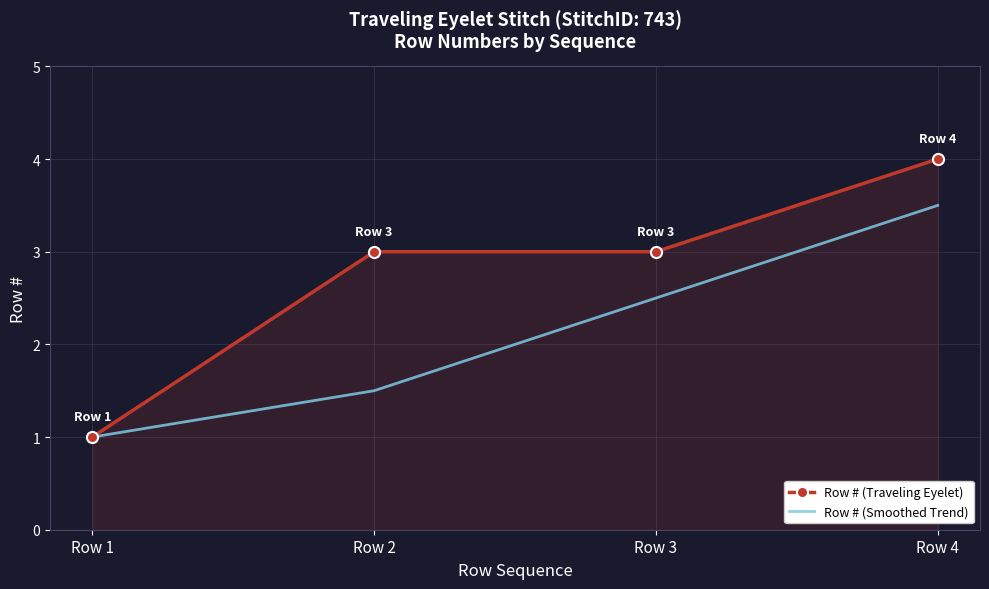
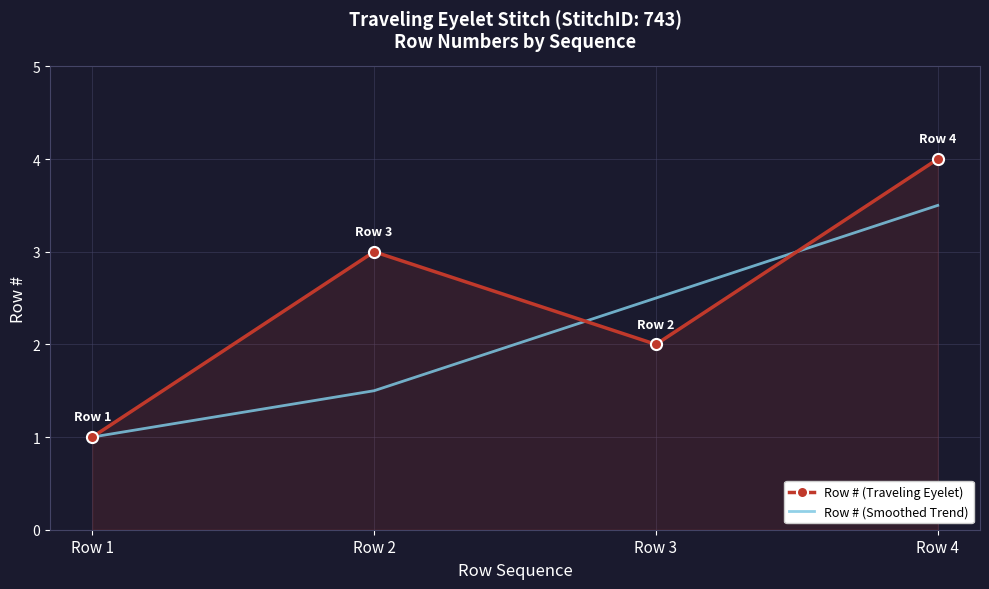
Row # (Traveling Eyelet), Row 3: 3 -> 2
